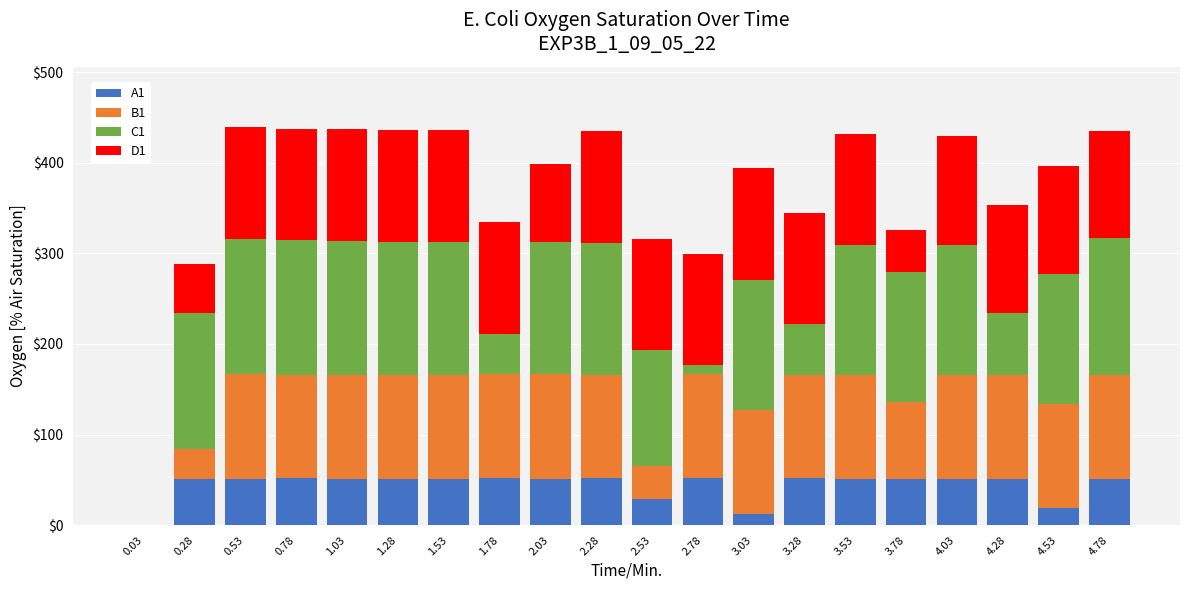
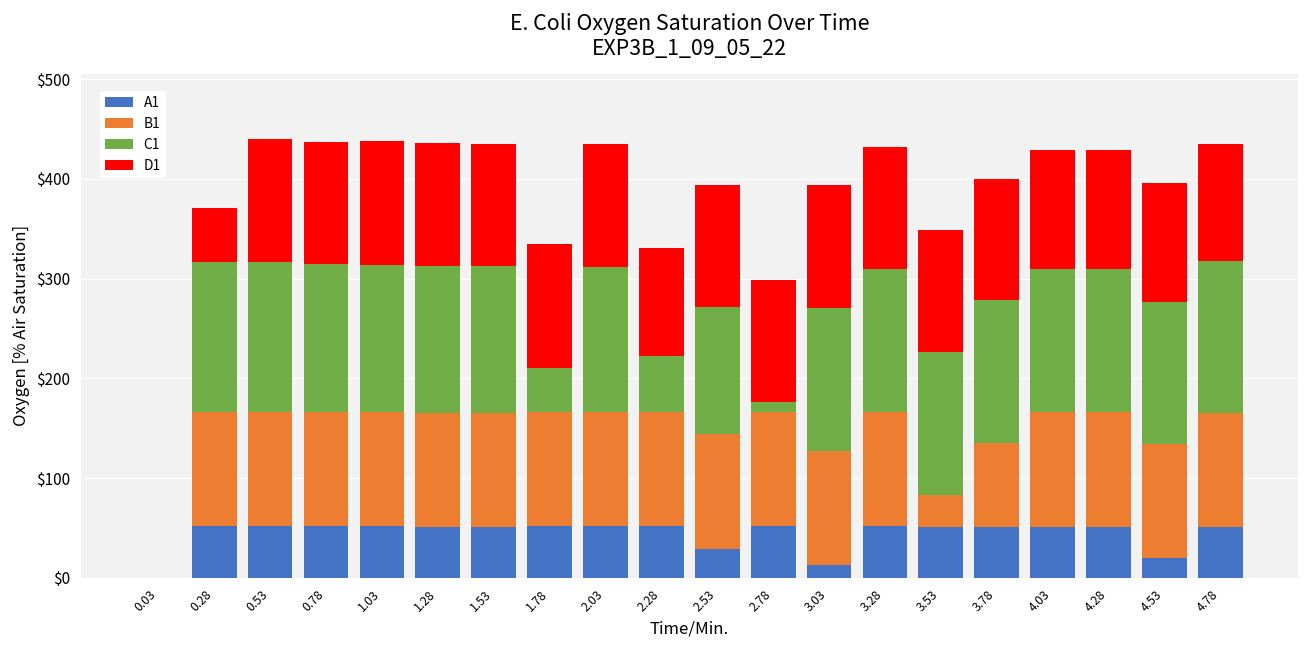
B1, 0.28: $30 -> $120
D1, 2.03: $90 -> $120
C1, 2.28: $150 -> $60
D1, 2.28: $120 -> $110
B1, 2.53: $40 -> $110
C1, 3.28: $60 -> $140
B1, 3.53: $110 -> $30
D1, 3.78: $50 -> $120
C1, 4.28: $70 -> $140
